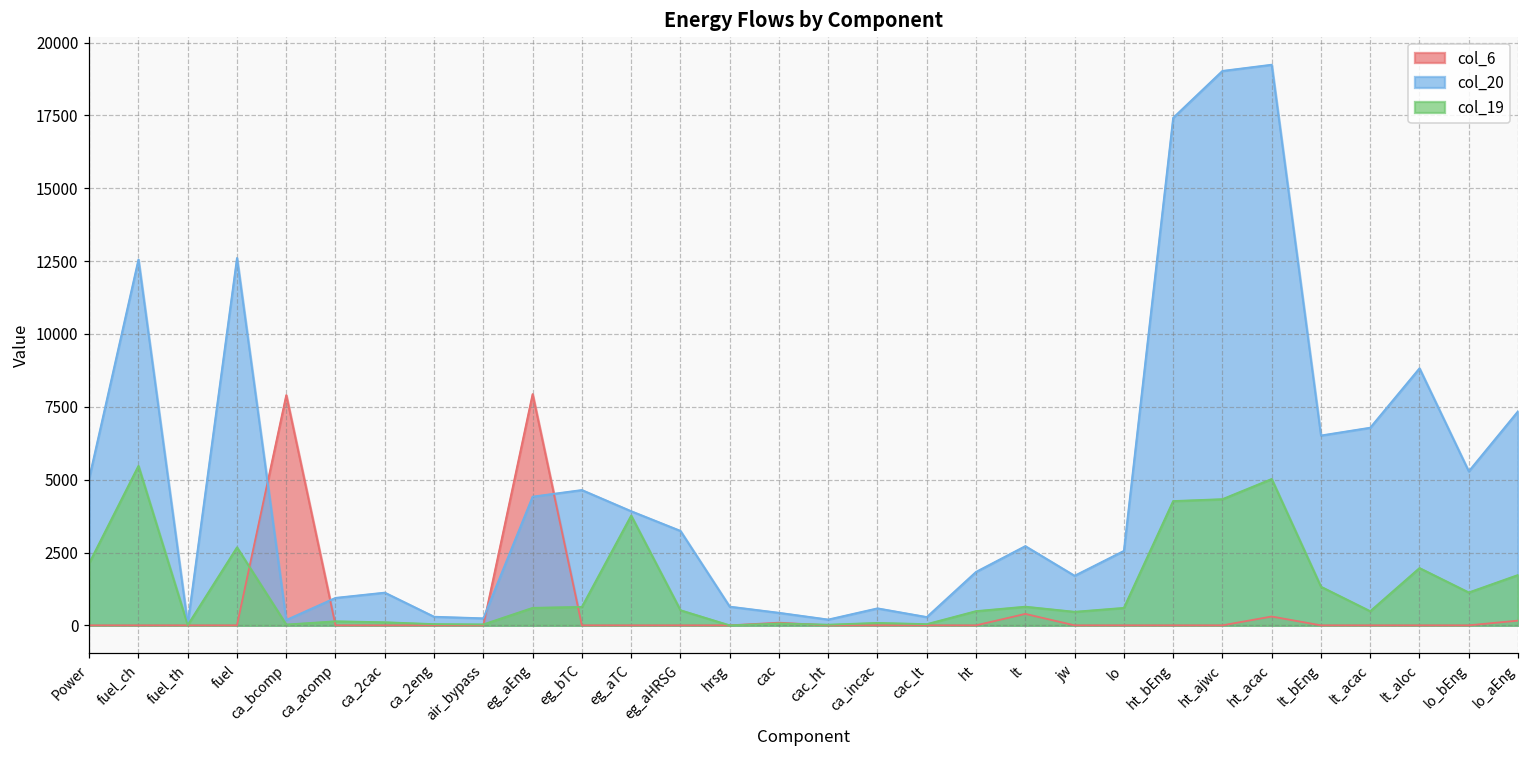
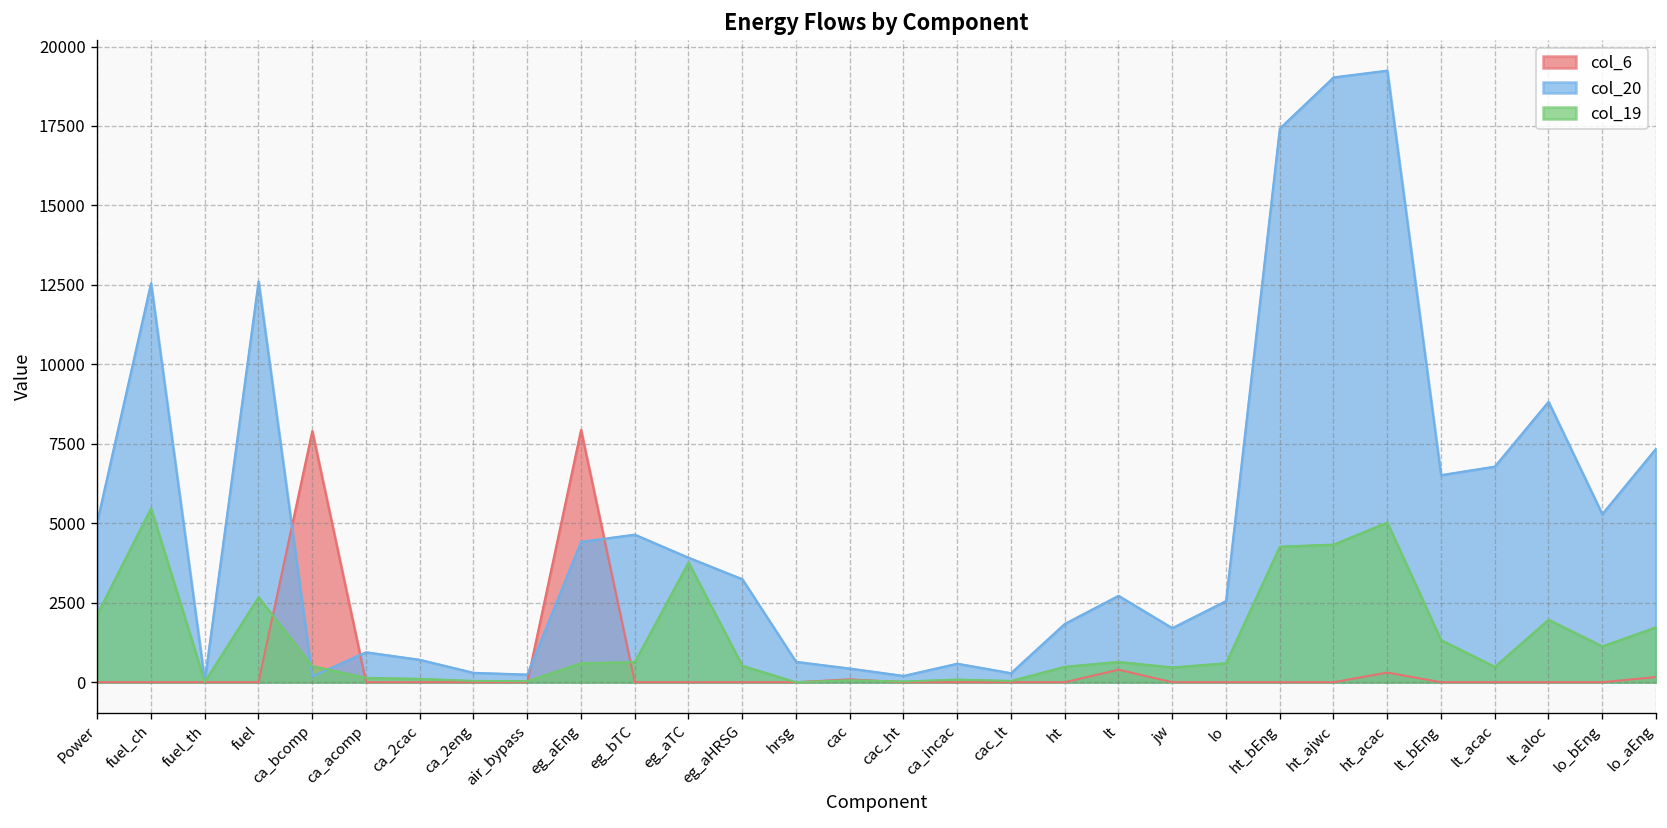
col_19, ca_bcomp: 0 -> 500
col_20, ca_2cac: 1100 -> 700
